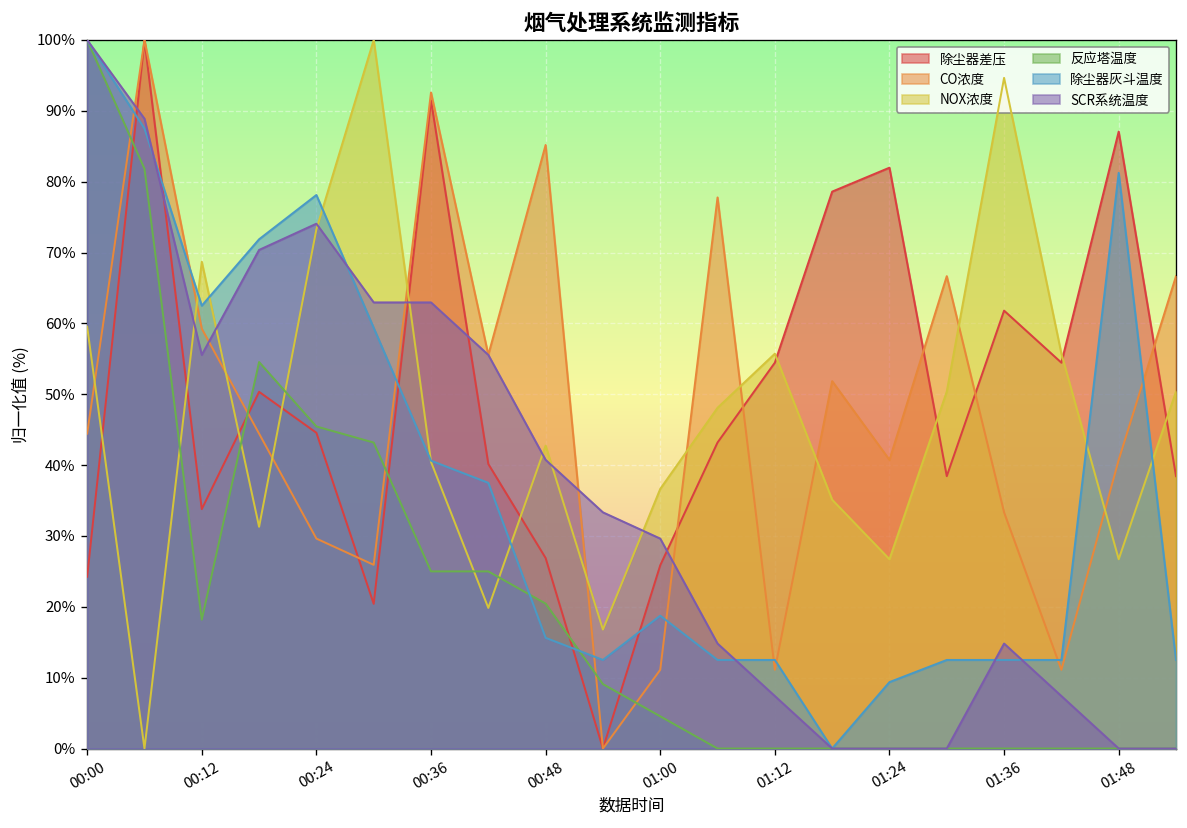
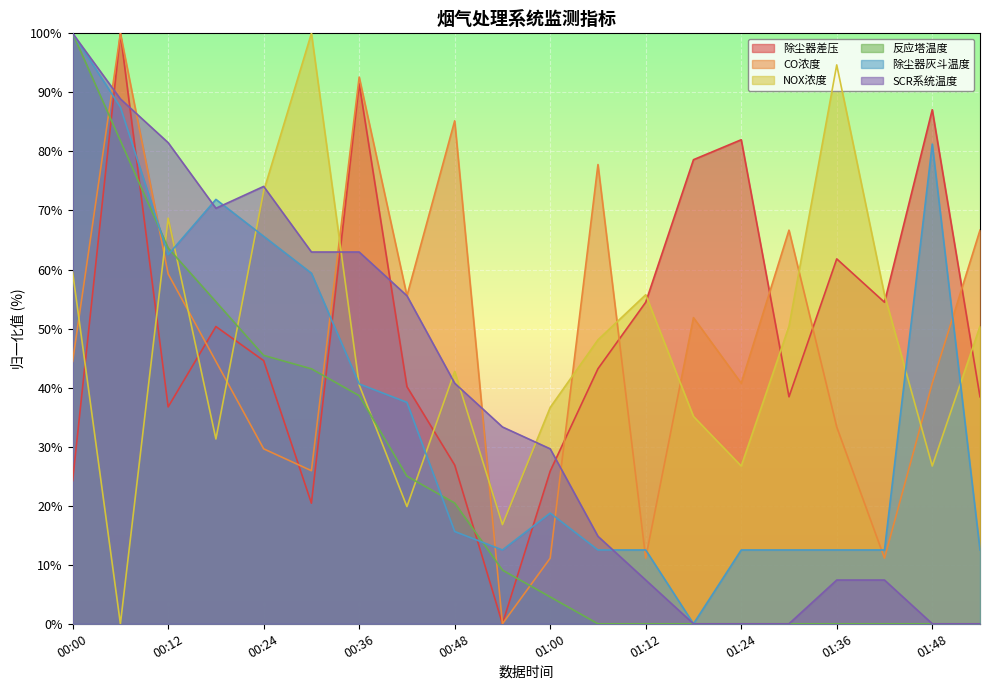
除尘器差压, 00:12: 34% -> 37%
反应塔温度, 00:12: 18% -> 64%
SCR系统温度, 00:12: 56% -> 81%
除尘器灰斗温度, 00:24: 78% -> 66%
反应塔温度, 00:36: 25% -> 39%
除尘器灰斗温度, 01:24: 9% -> 12%
SCR系统温度, 01:36: 15% -> 7%
